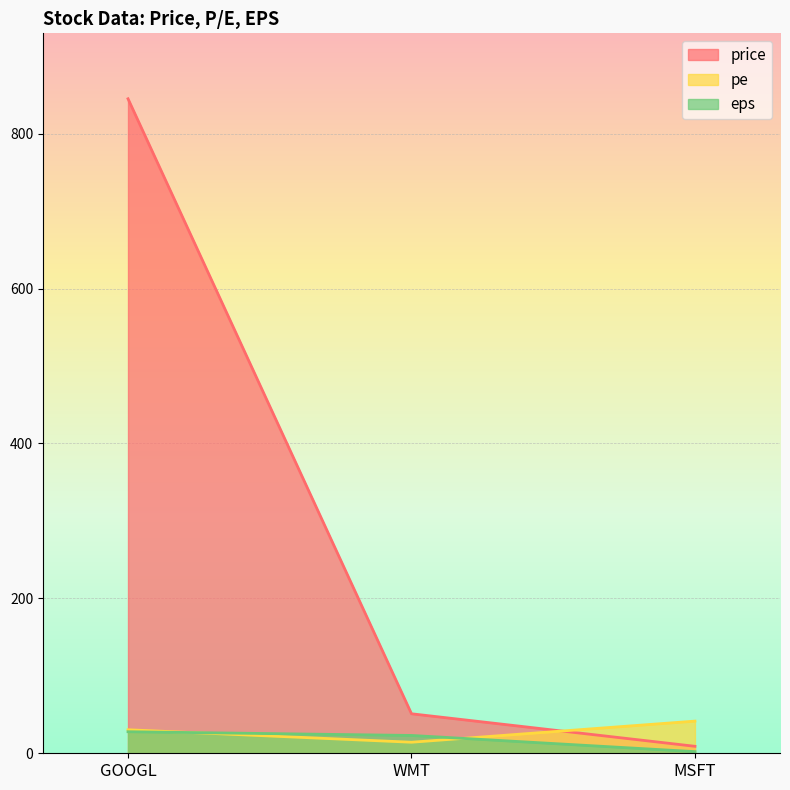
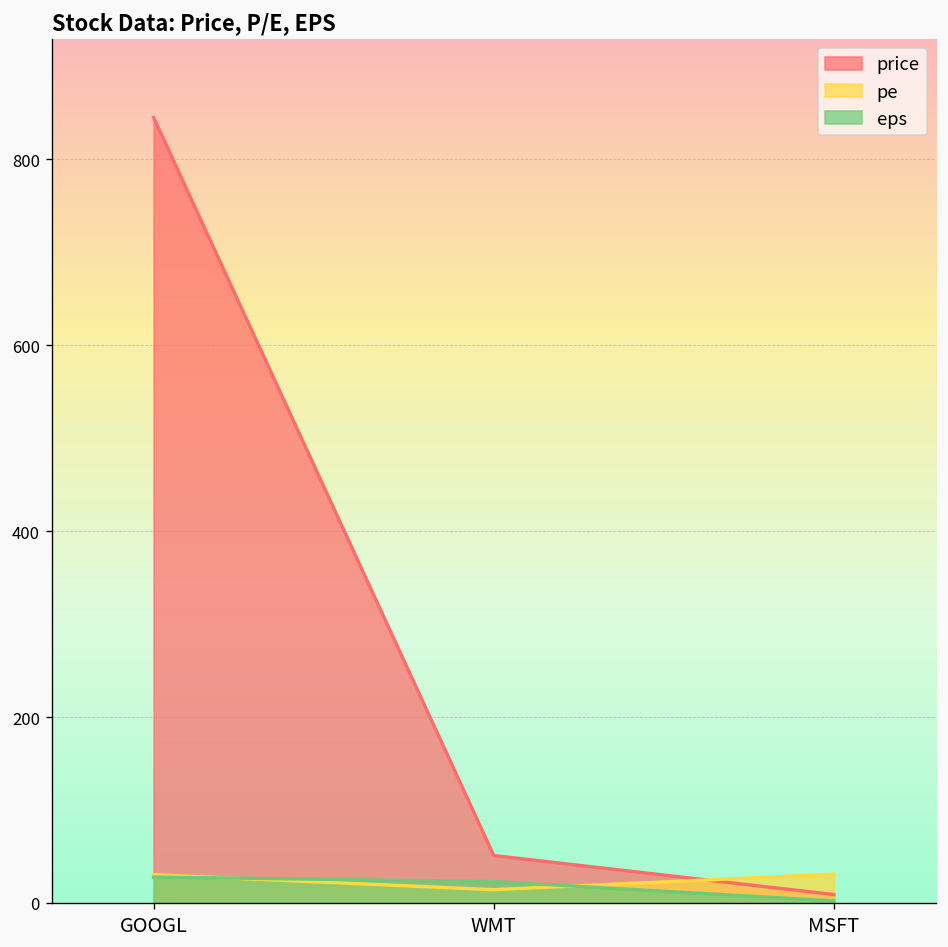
pe, MSFT: 40 -> 30
